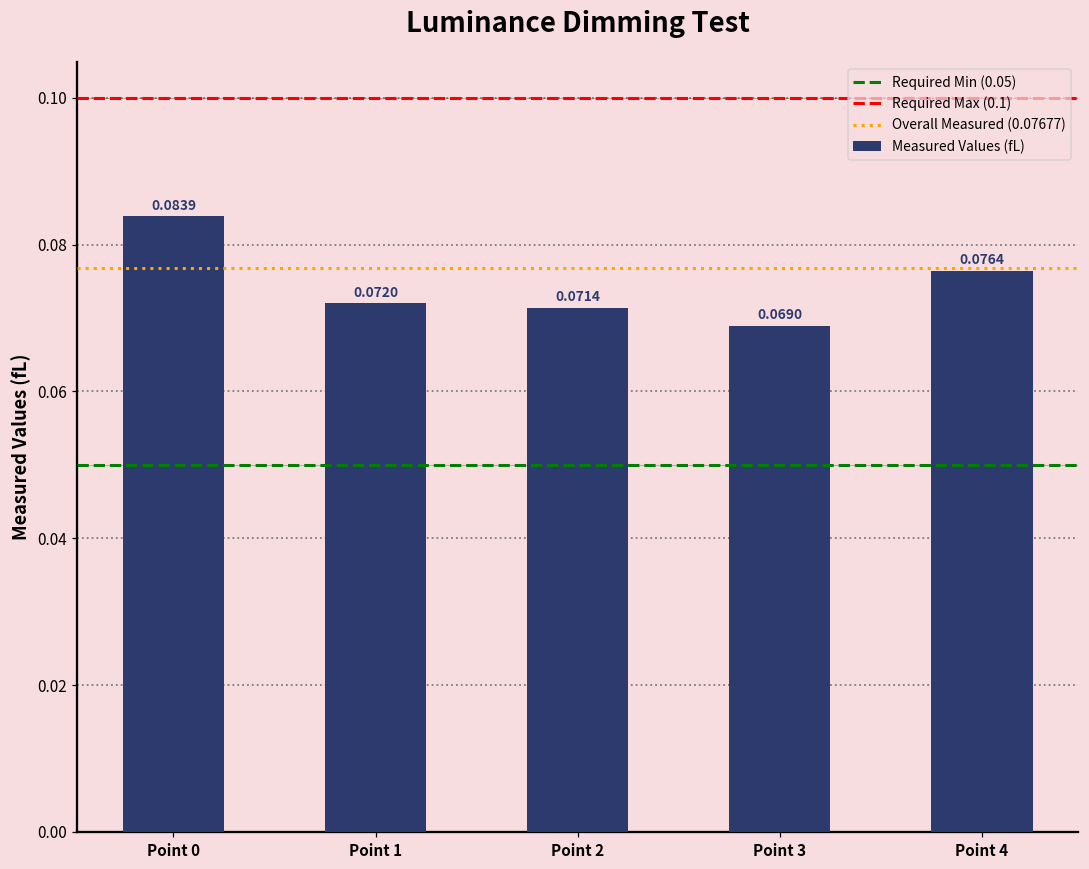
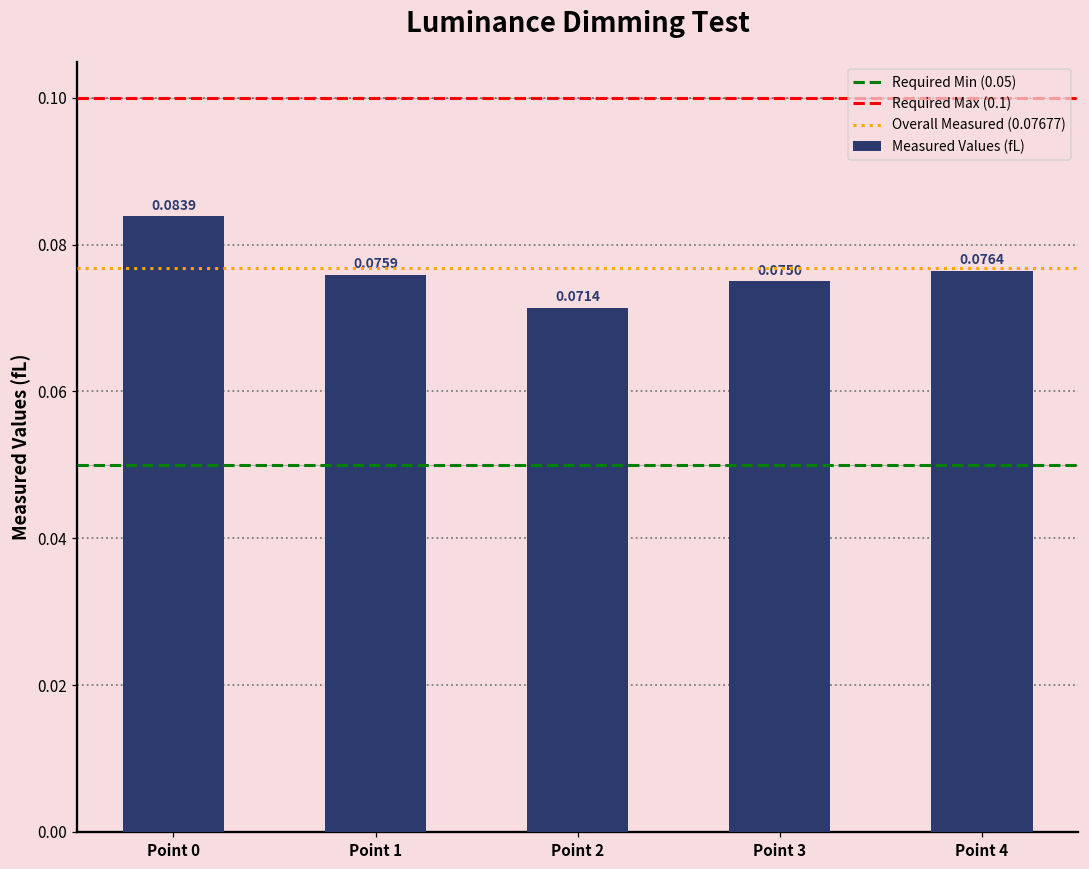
Point 1: 0.0720 -> 0.0759
Point 3: 0.0690 -> 0.0750
